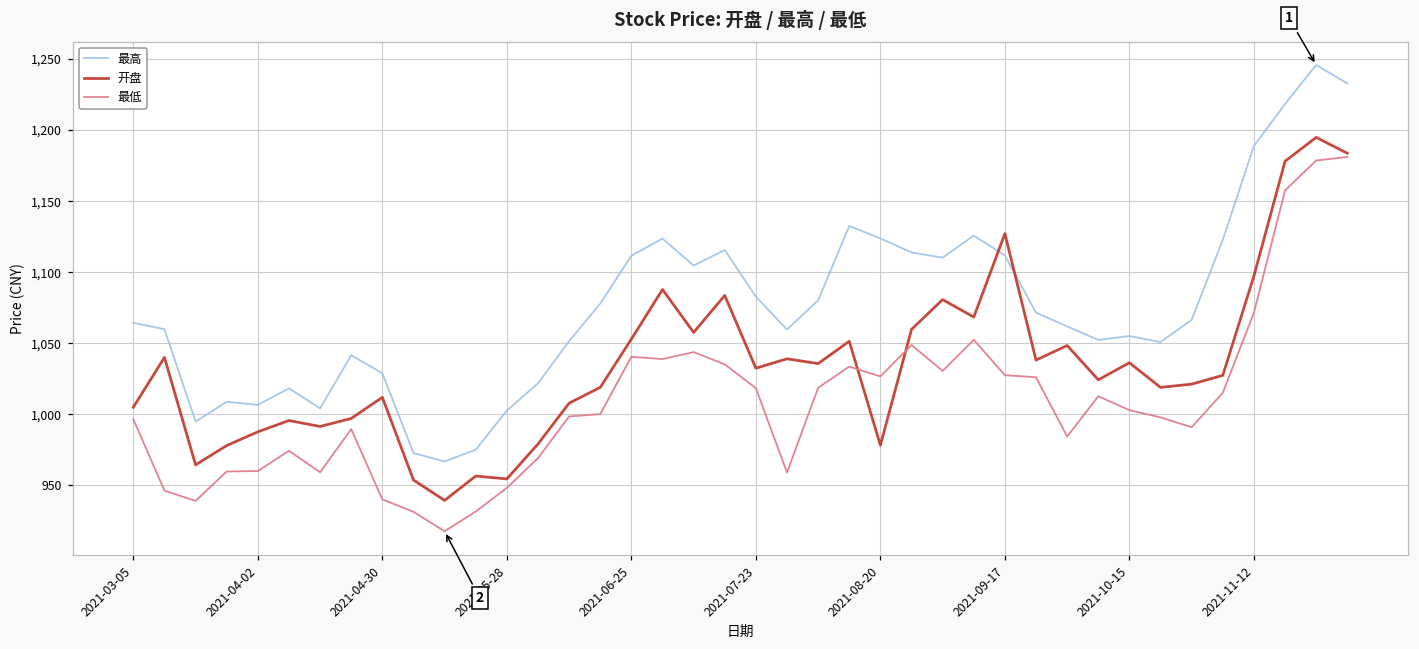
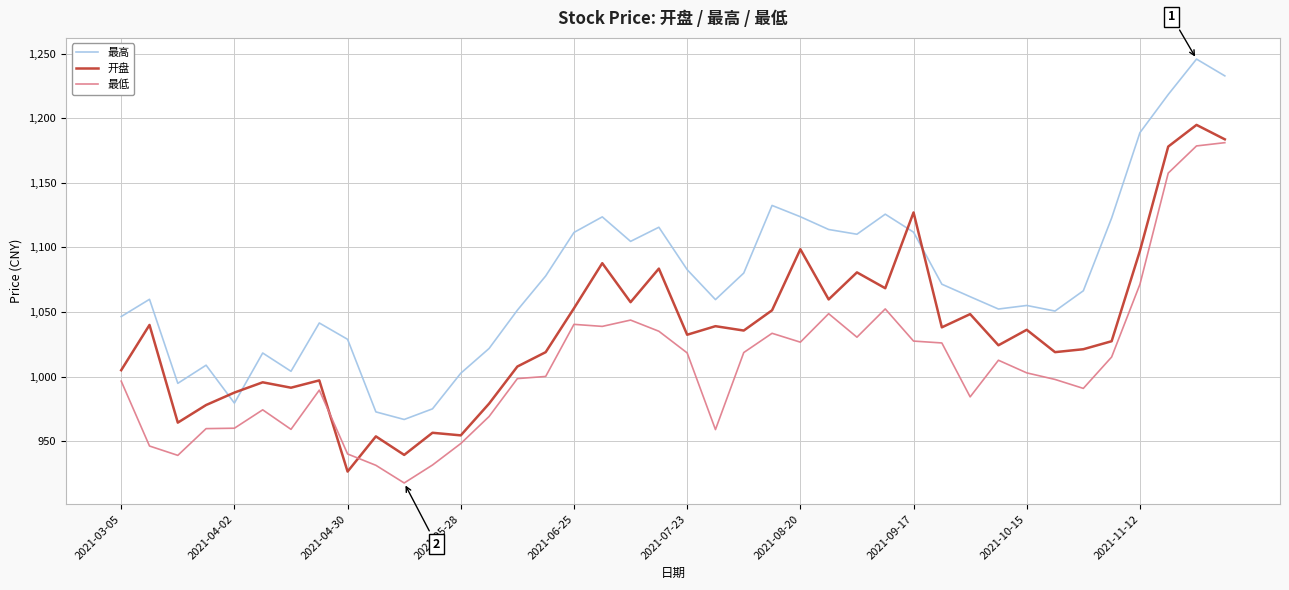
最高, 2021-03-05: 1,064 -> 1,046
最高, 2021-04-02: 1,007 -> 979
开盘, 2021-04-30: 1,012 -> 926
开盘, 2021-08-20: 978 -> 1,099
